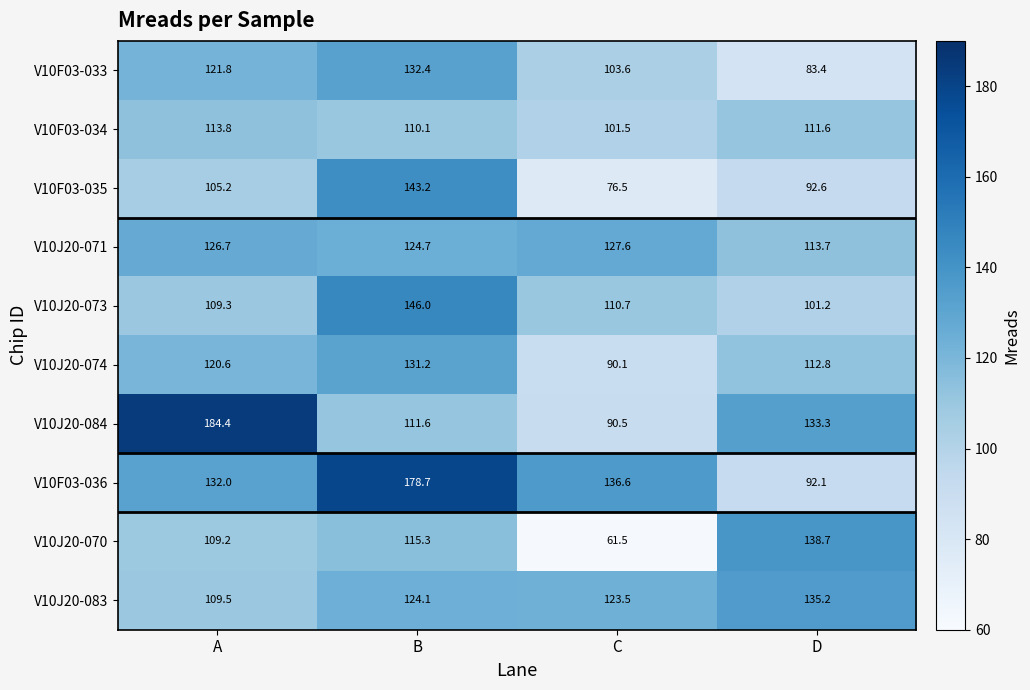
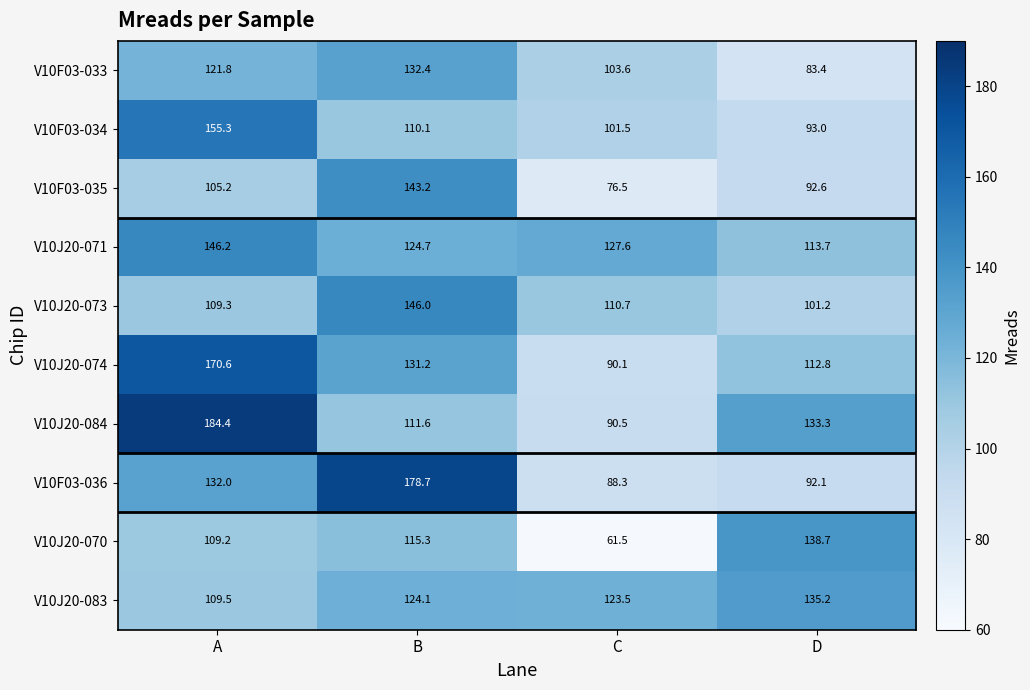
V10F03-034, A: 113.8 -> 155.3
V10F03-034, D: 111.6 -> 93.0
V10J20-071, A: 126.7 -> 146.2
V10J20-074, A: 120.6 -> 170.6
V10F03-036, C: 136.6 -> 88.3
